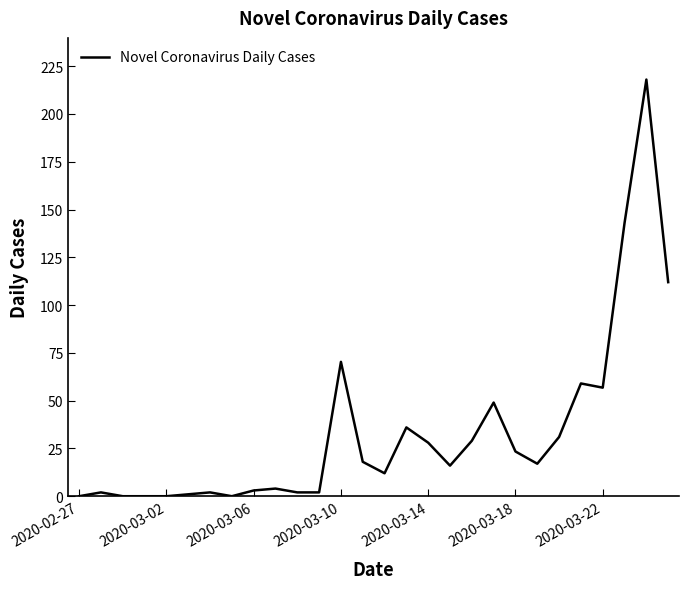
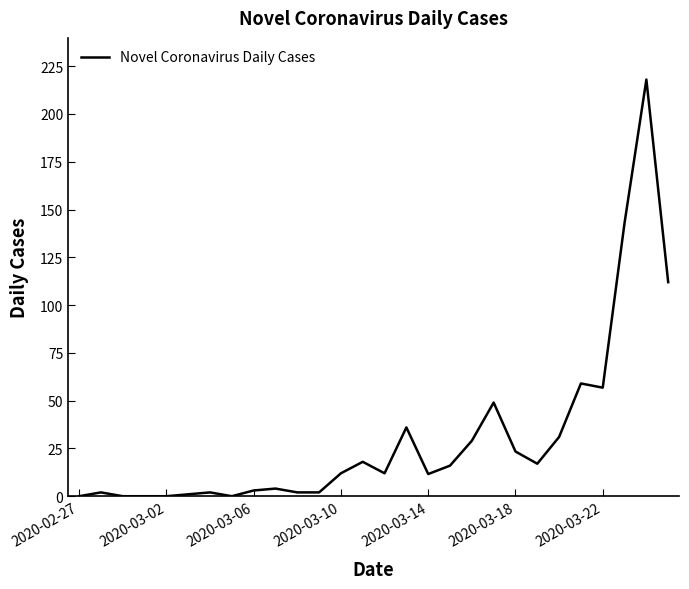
2020-03-10: 70 -> 12
2020-03-14: 28 -> 12
